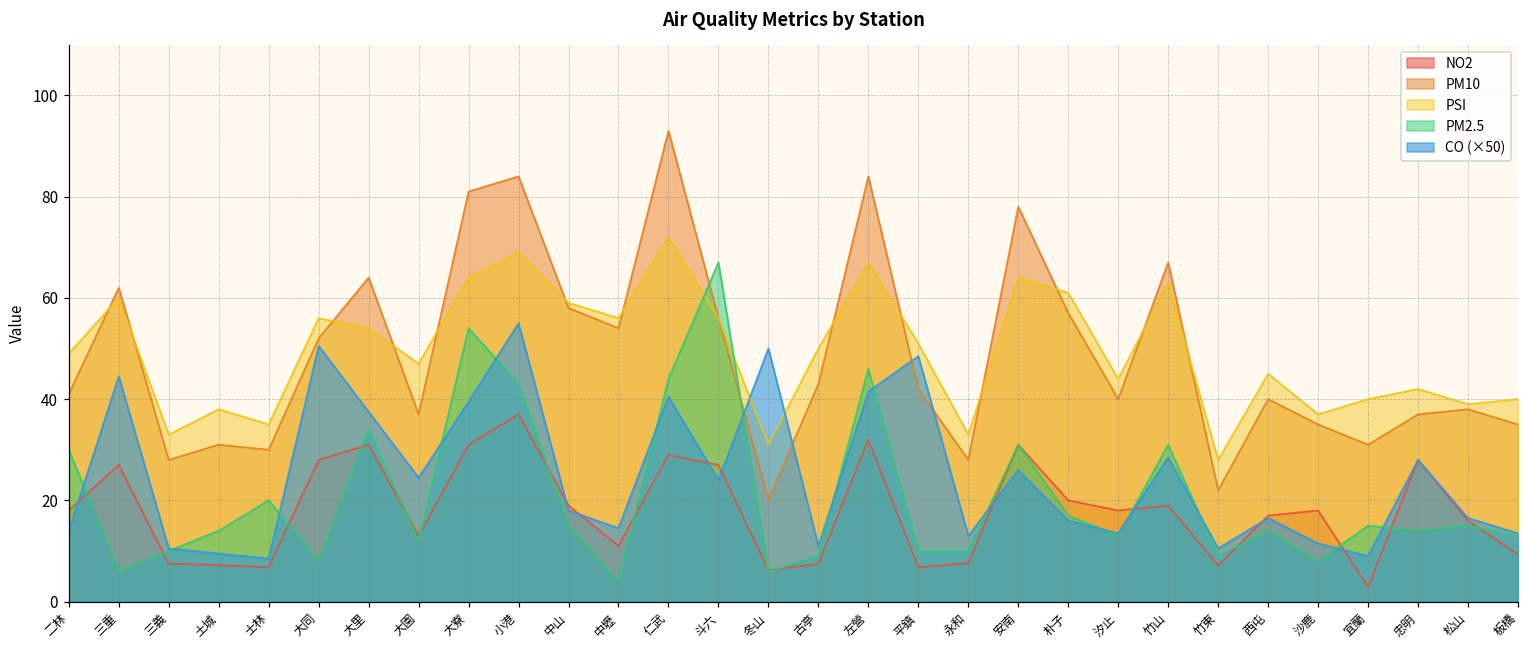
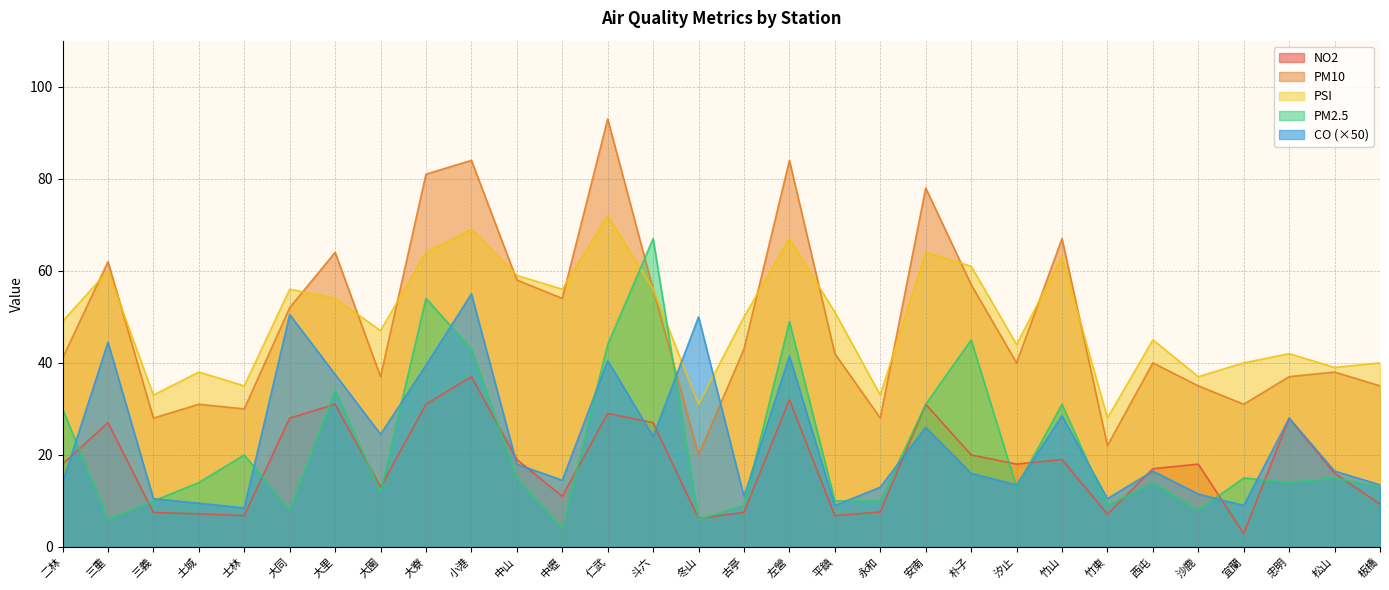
PM2.5, 左營: 46 -> 49
CO (×50), 平鎮: 49 -> 9
PM2.5, 朴子: 17 -> 45
